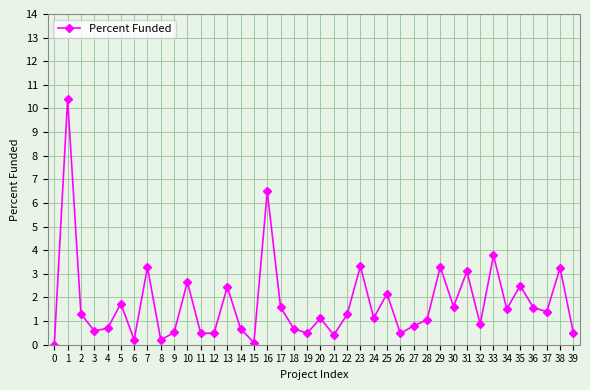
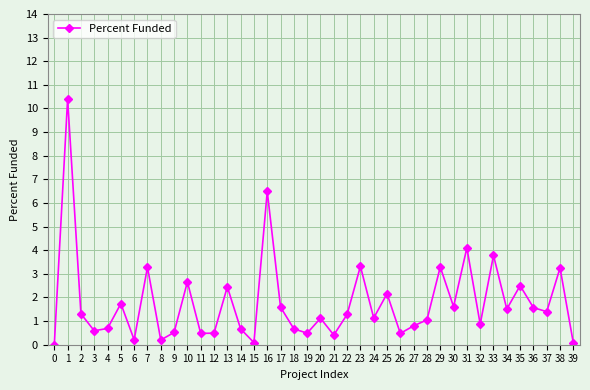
31: 3.1 -> 4.1
39: 0.5 -> 0.1
